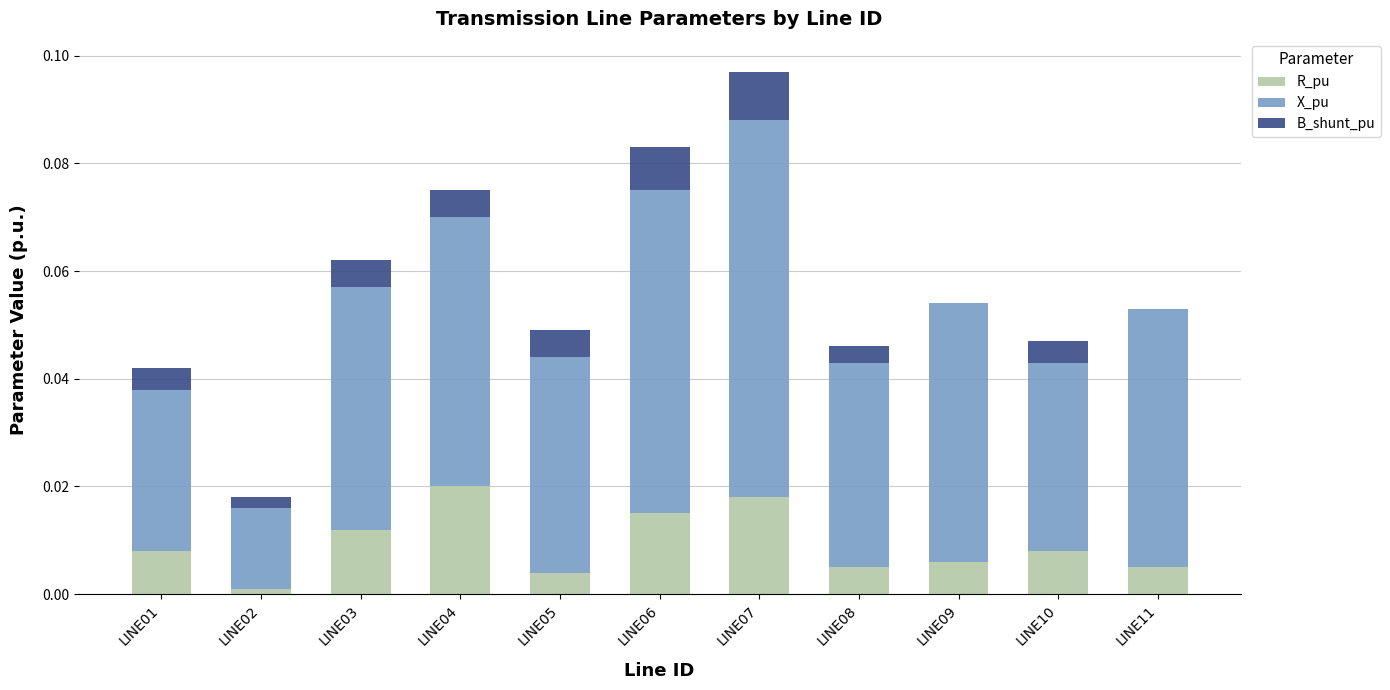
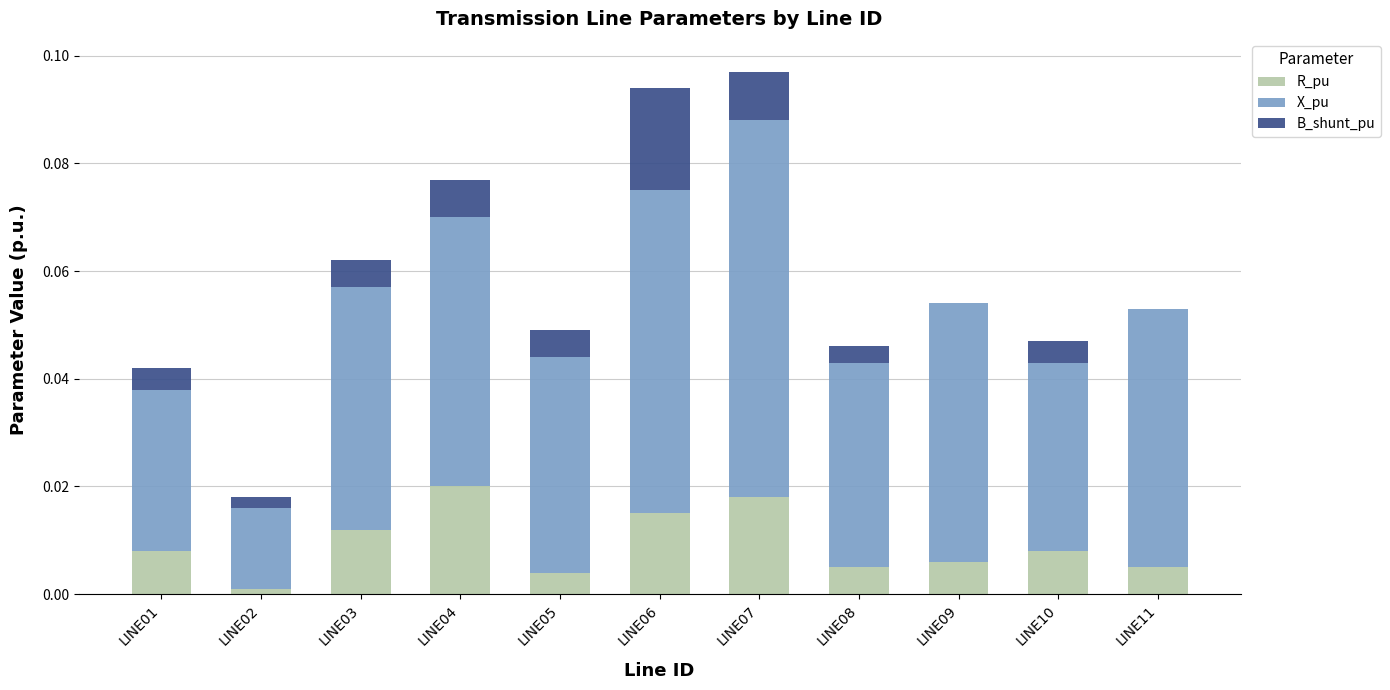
B_shunt_pu, LINE04: 0.005 -> 0.007
B_shunt_pu, LINE06: 0.008 -> 0.019
